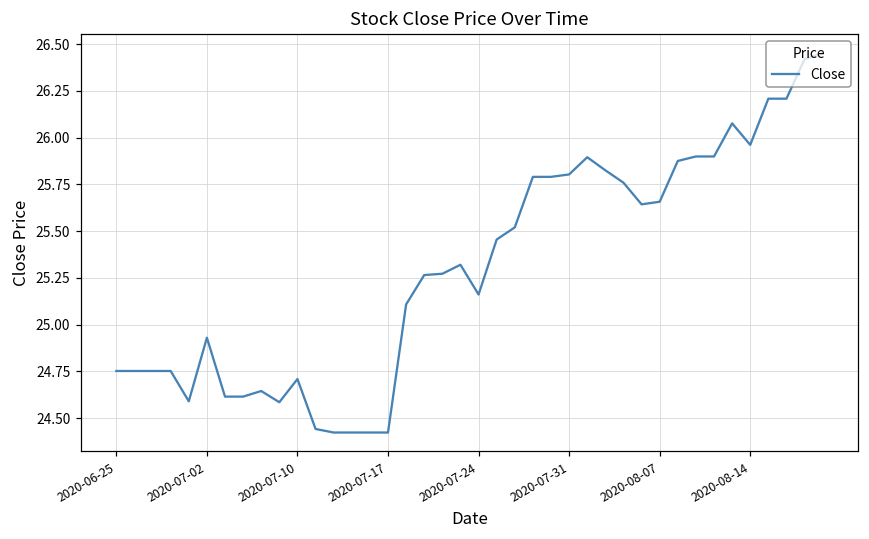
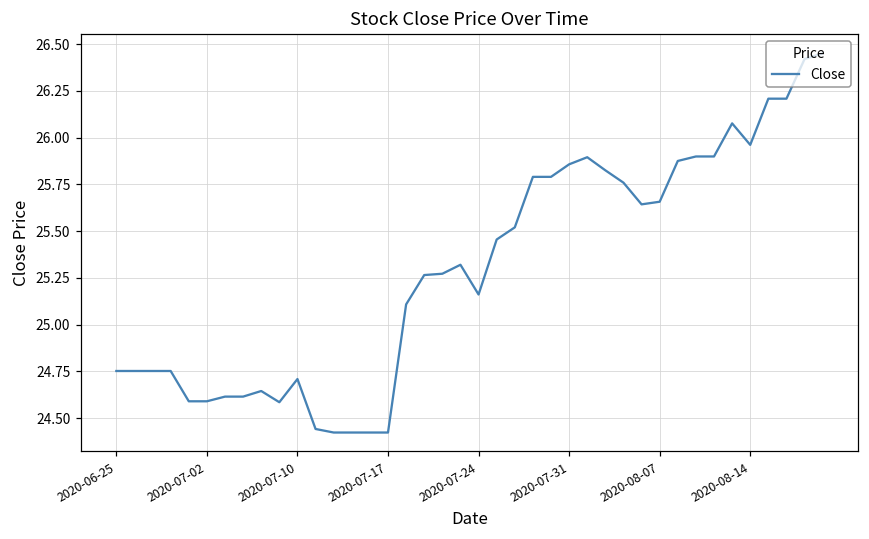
2020-07-02: 24.93 -> 24.59
2020-07-31: 25.80 -> 25.86
